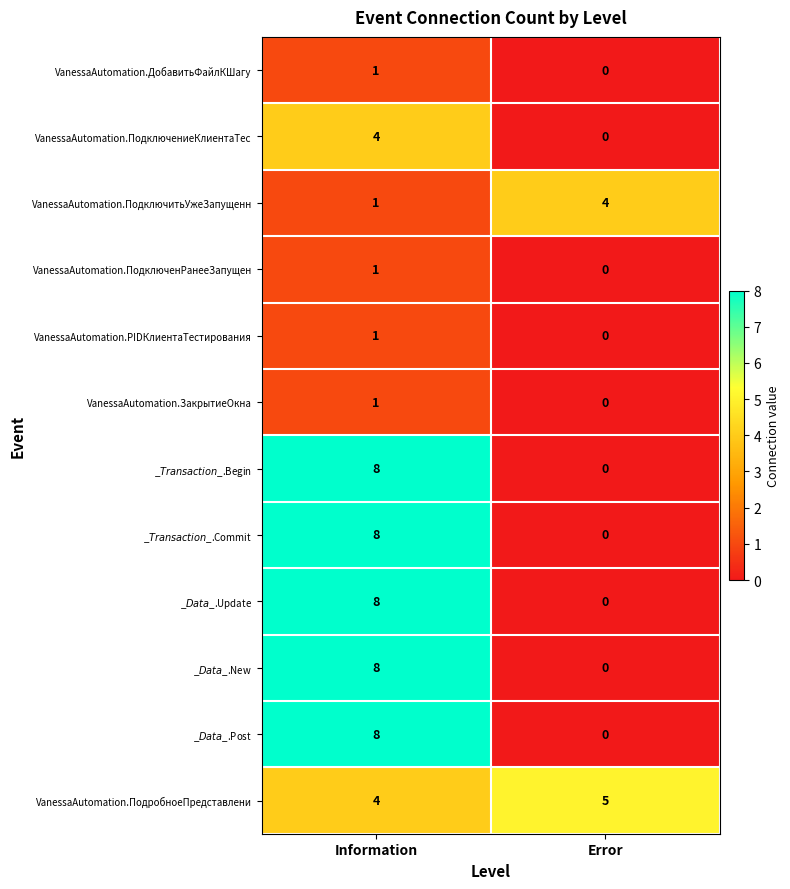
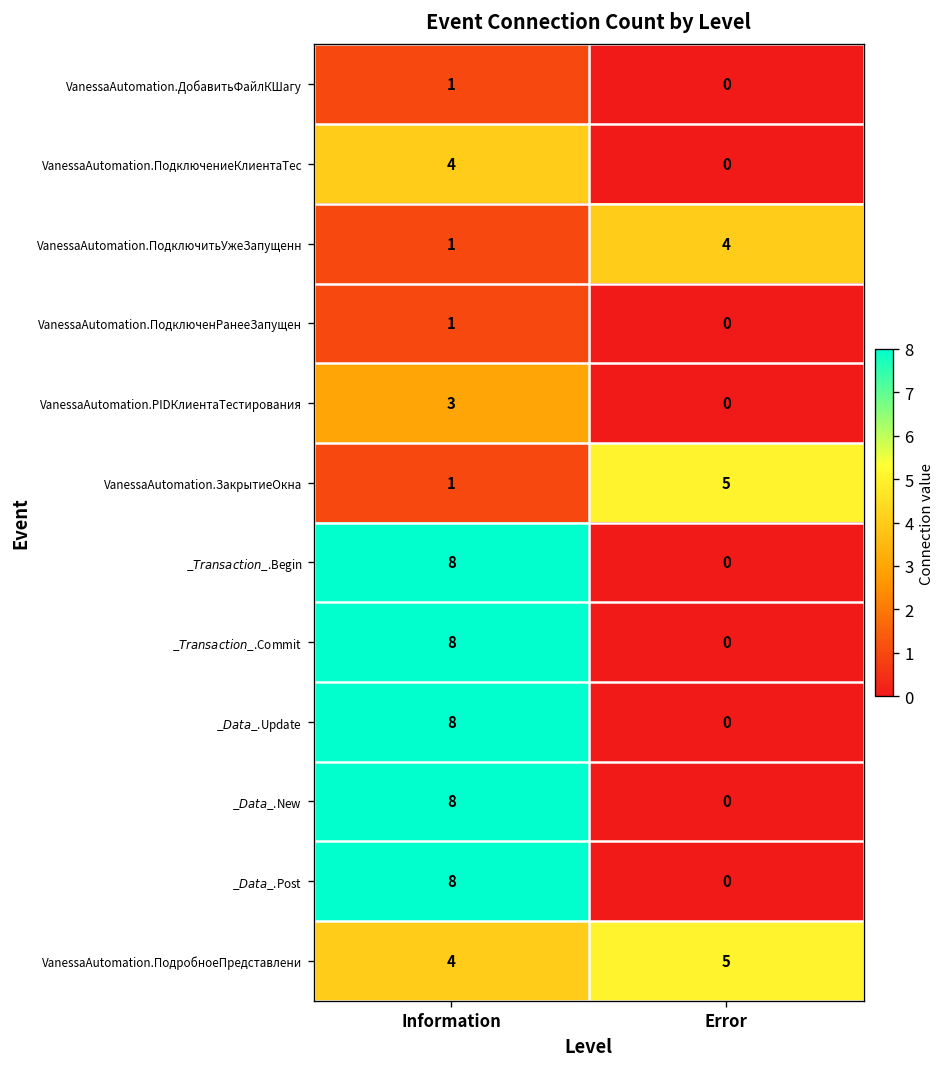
VanessaAutomation.PIDКлиентаТестирования, Information: 1 -> 3
VanessaAutomation.ЗакрытиеОкна, Error: 0 -> 5
